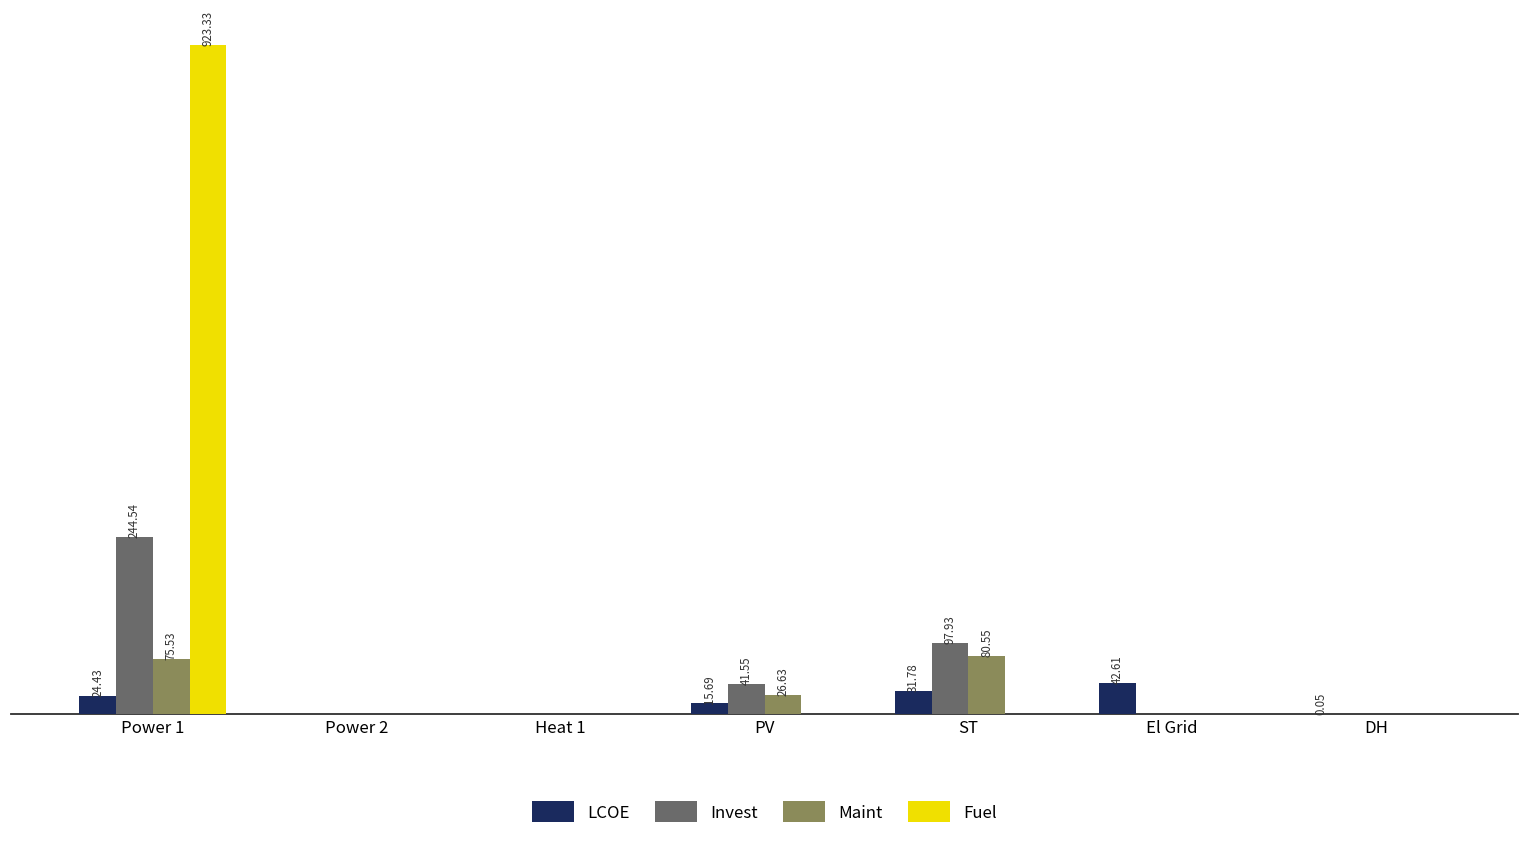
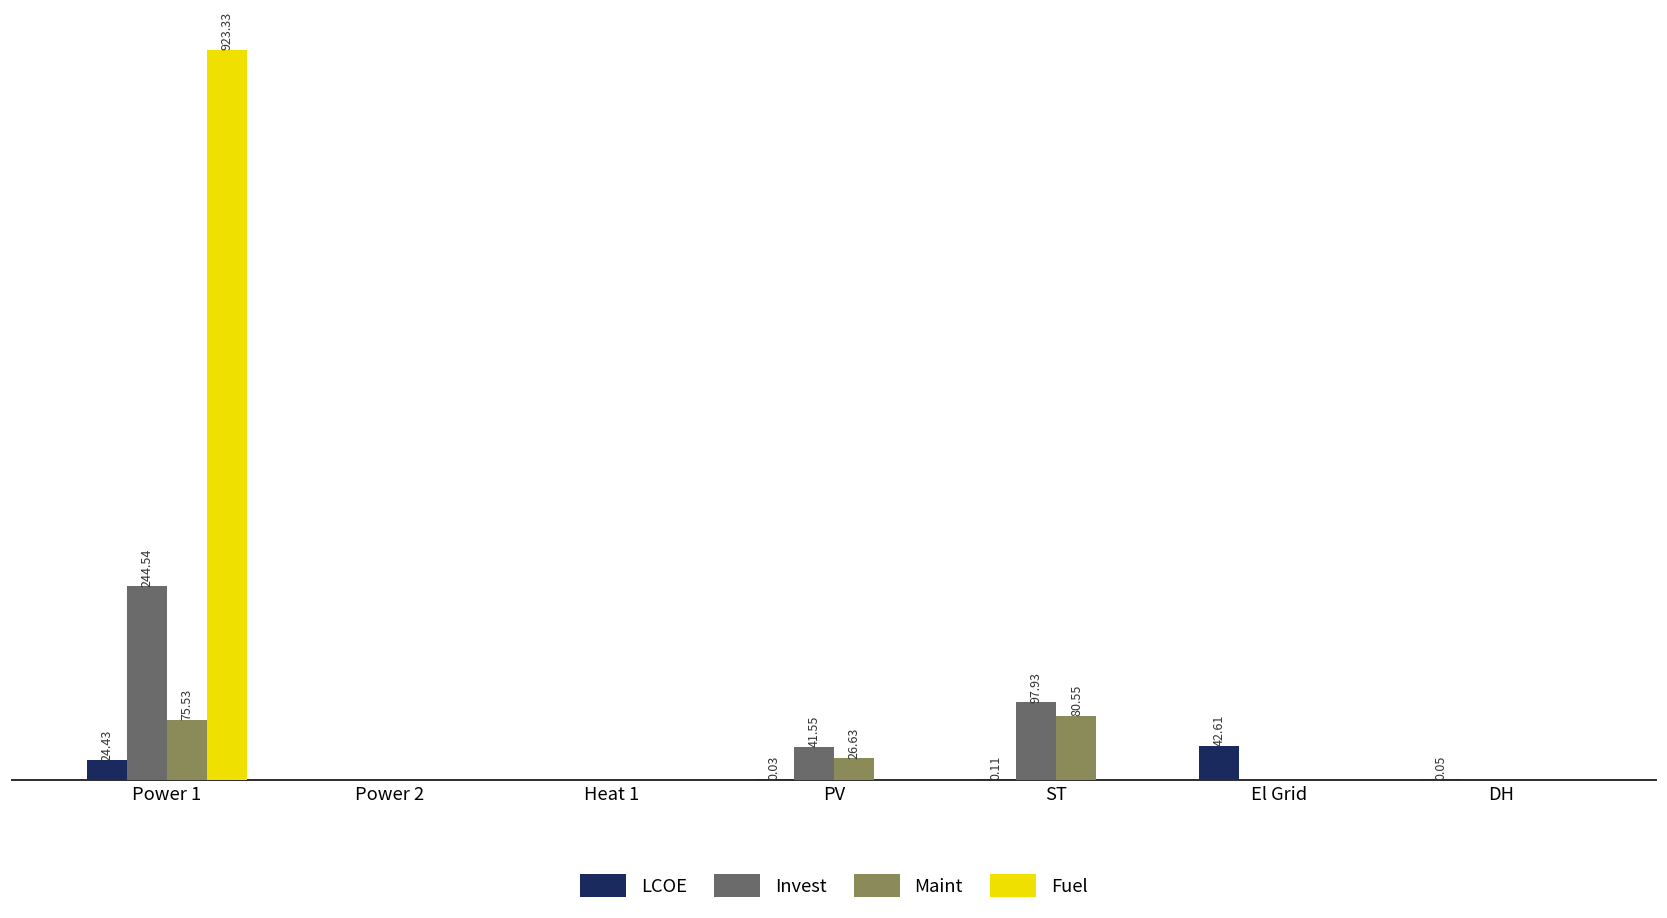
LCOE, PV: 15.69 -> 0.03
LCOE, ST: 31.78 -> 0.11
